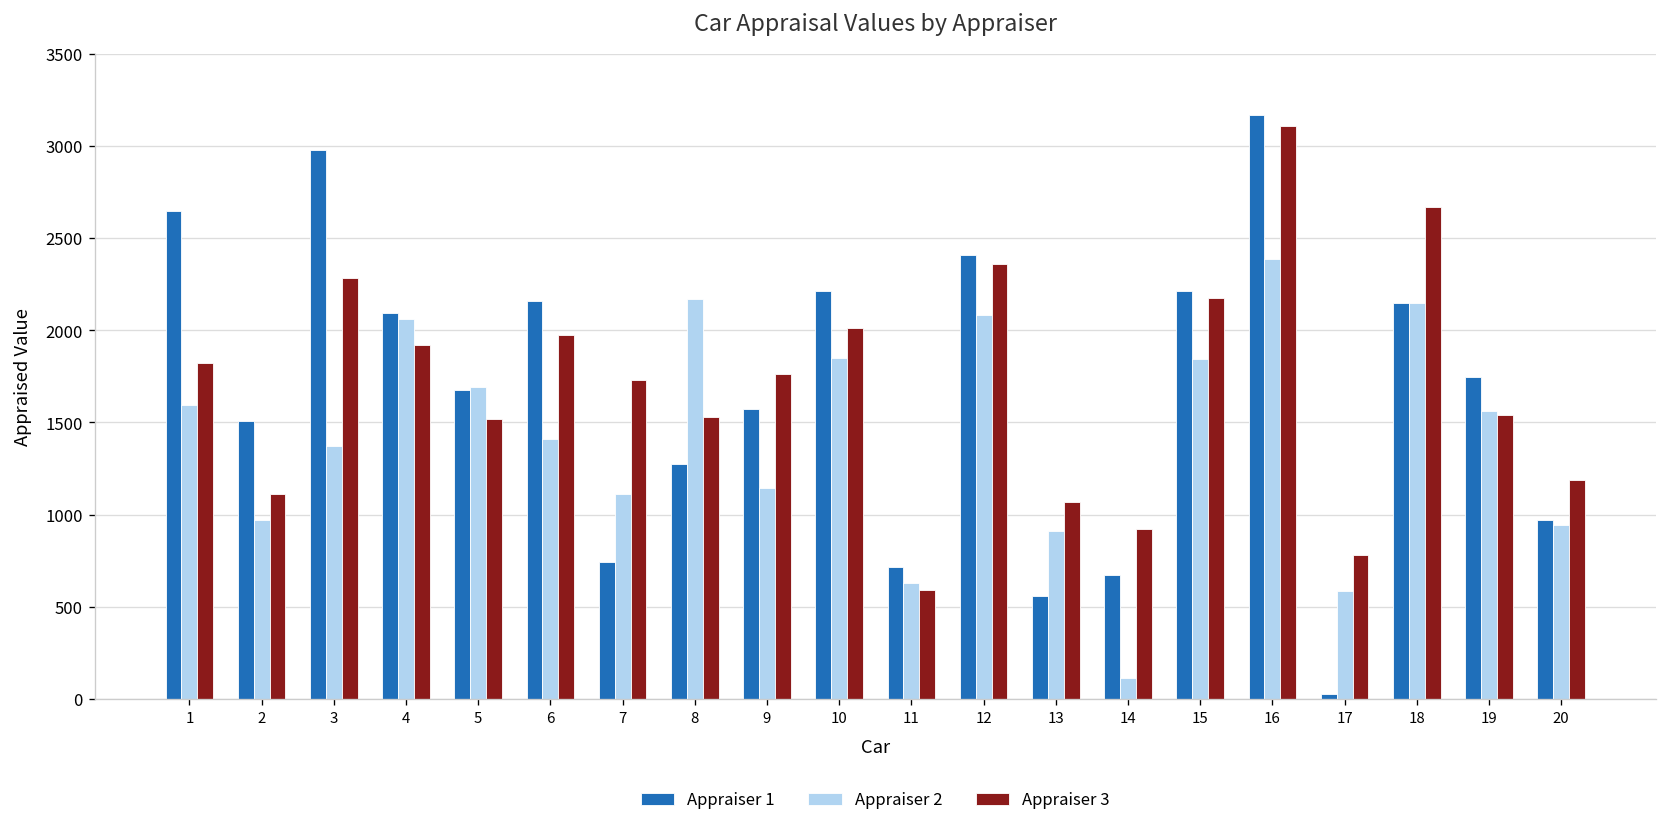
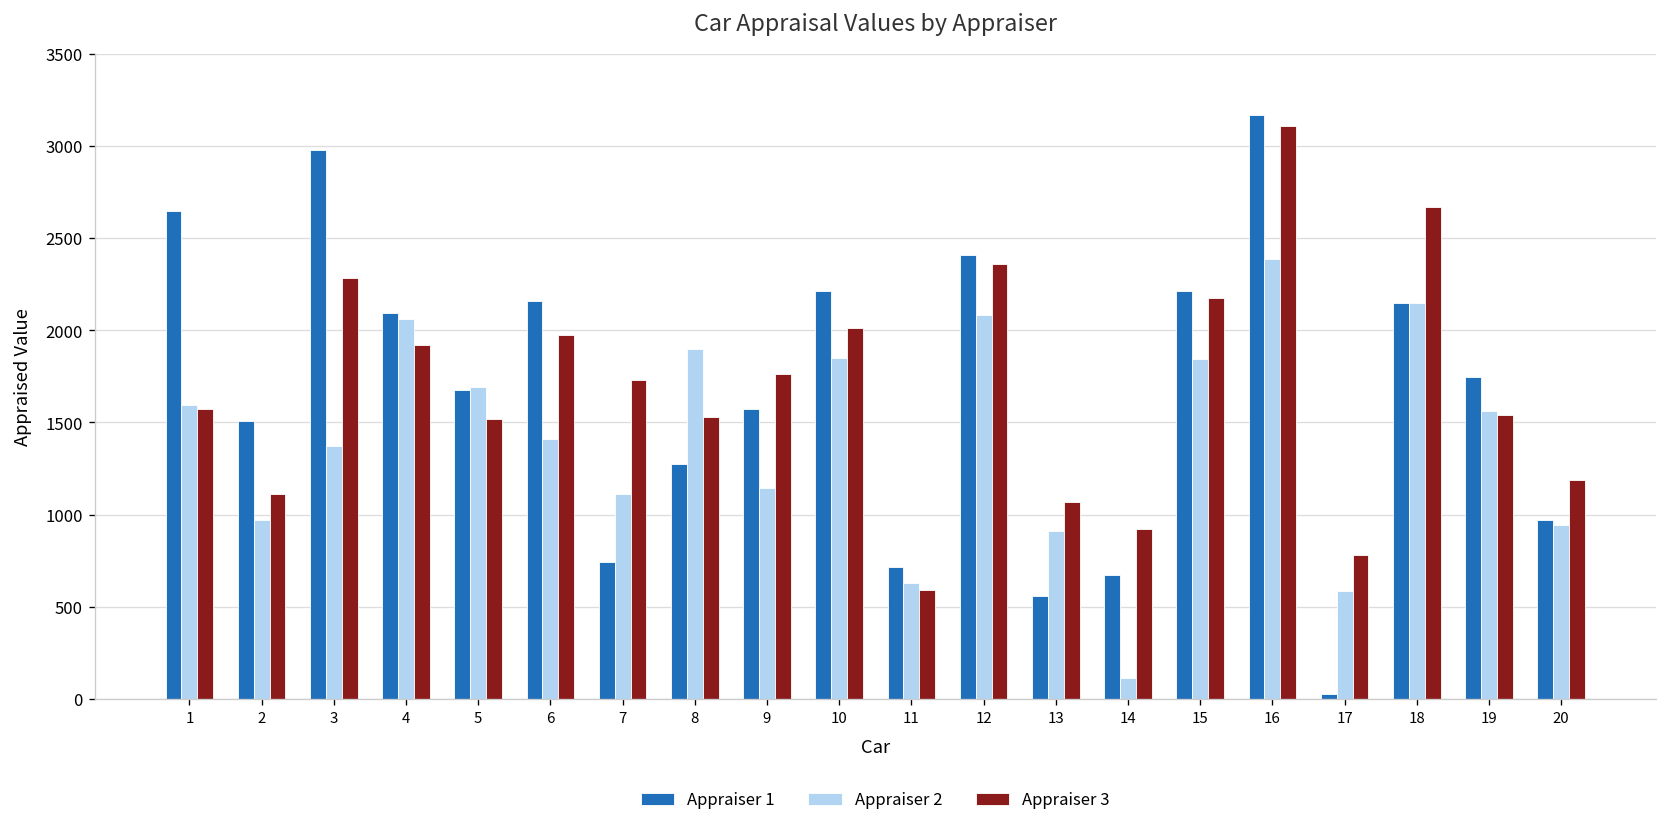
Appraiser 3, 1: 1820 -> 1570
Appraiser 2, 8: 2170 -> 1900
